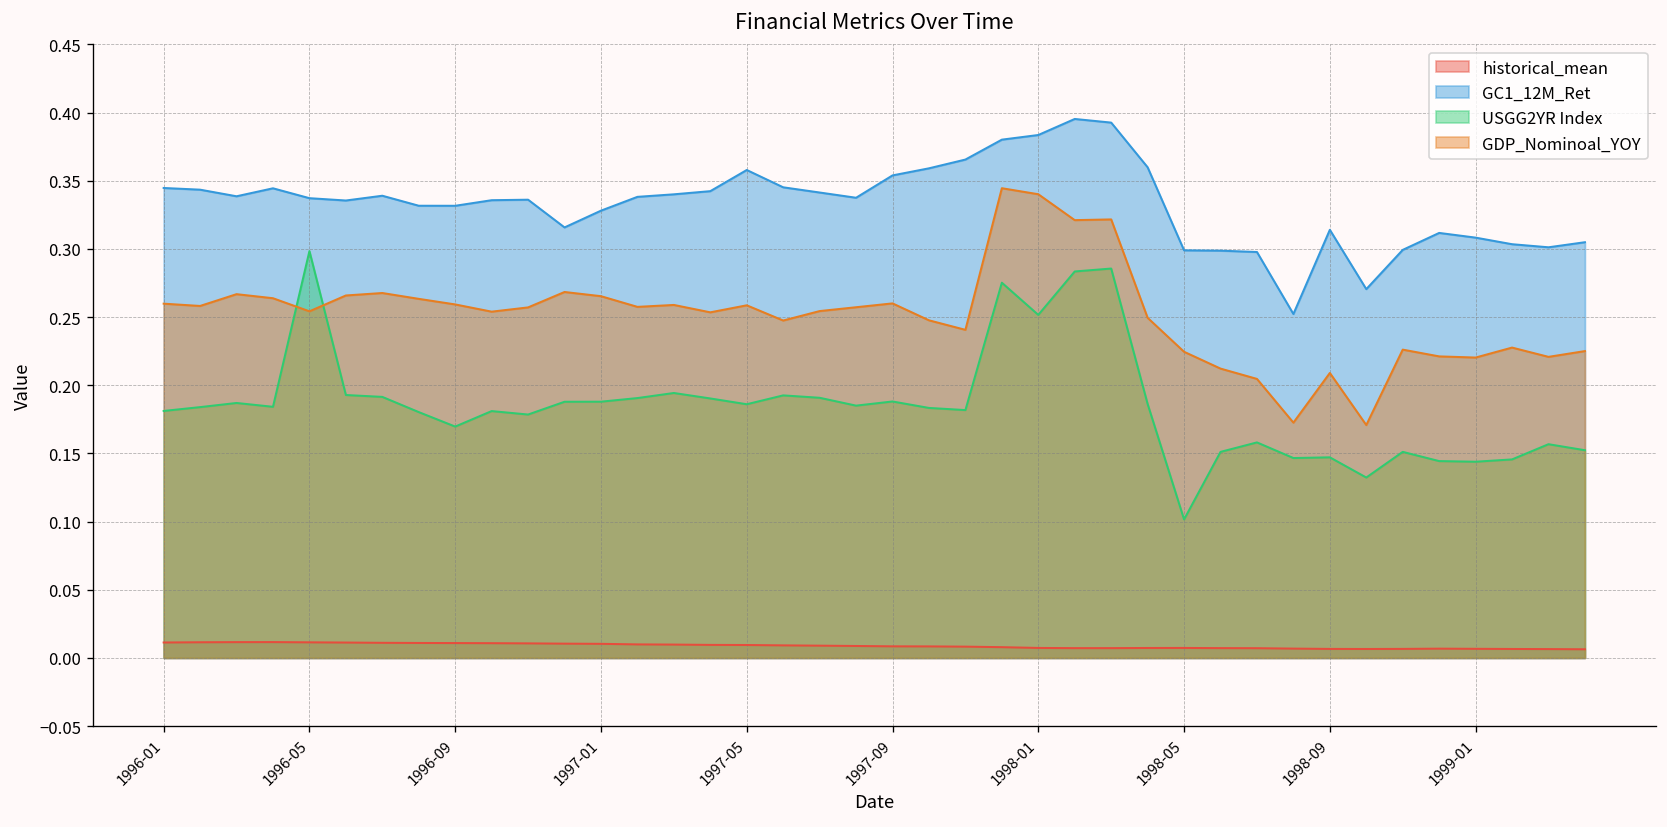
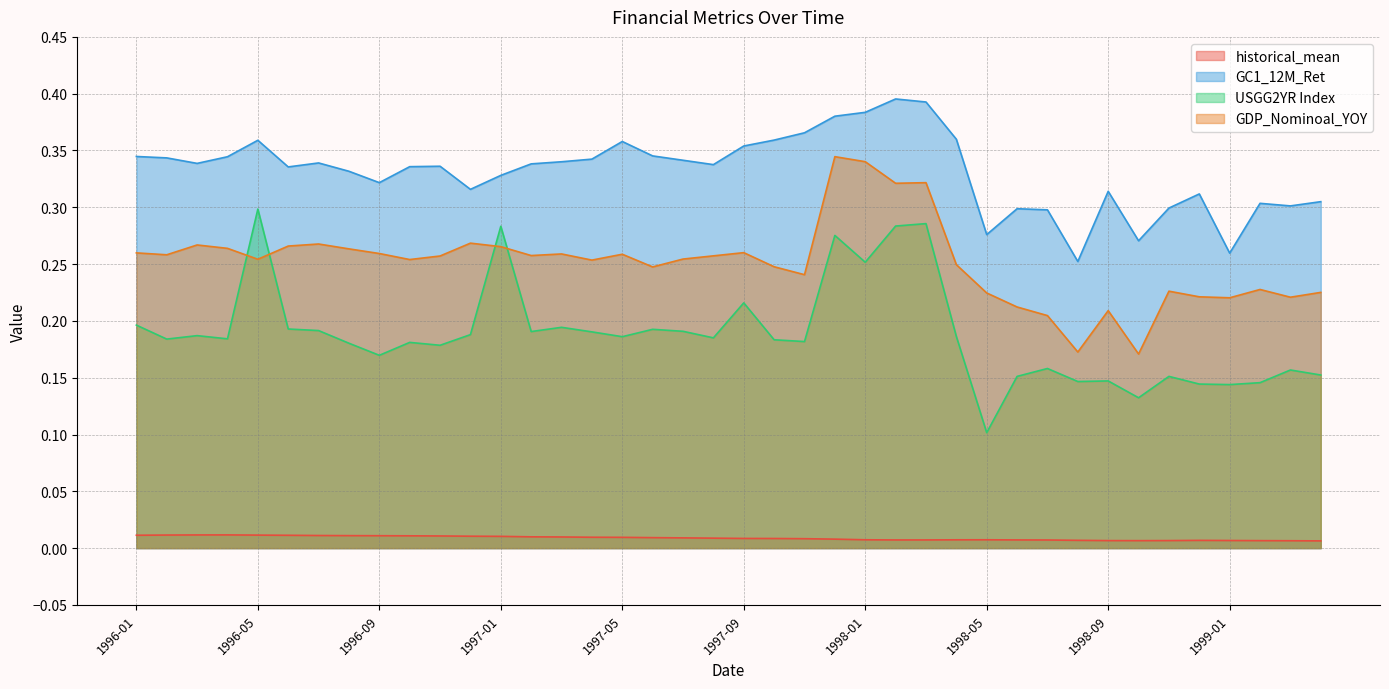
USGG2YR Index, 1996-01: 0.181 -> 0.196
GC1_12M_Ret, 1996-05: 0.337 -> 0.359
GC1_12M_Ret, 1996-09: 0.332 -> 0.322
USGG2YR Index, 1997-01: 0.188 -> 0.283
USGG2YR Index, 1997-09: 0.188 -> 0.216
GC1_12M_Ret, 1998-05: 0.299 -> 0.276
GC1_12M_Ret, 1999-01: 0.308 -> 0.260
